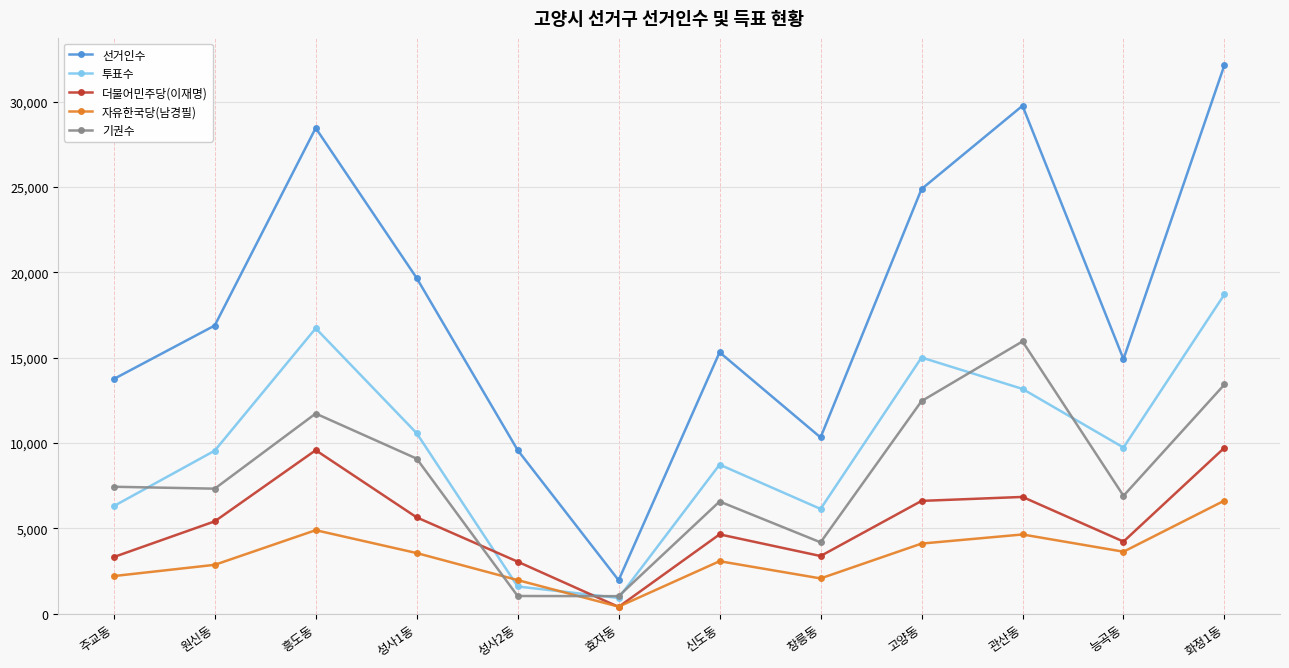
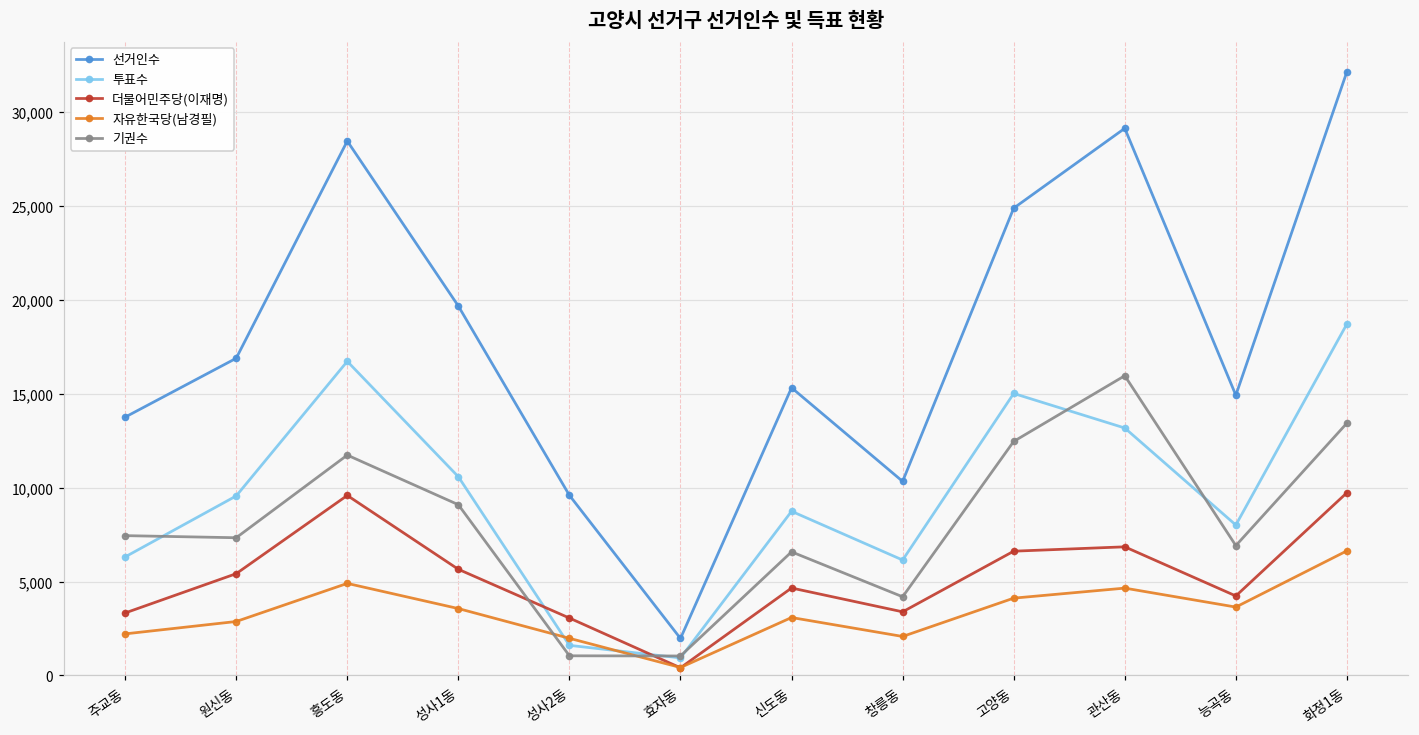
선거인수, 관산동: 29,800 -> 29,100
투표수, 능곡동: 9,700 -> 8,000
